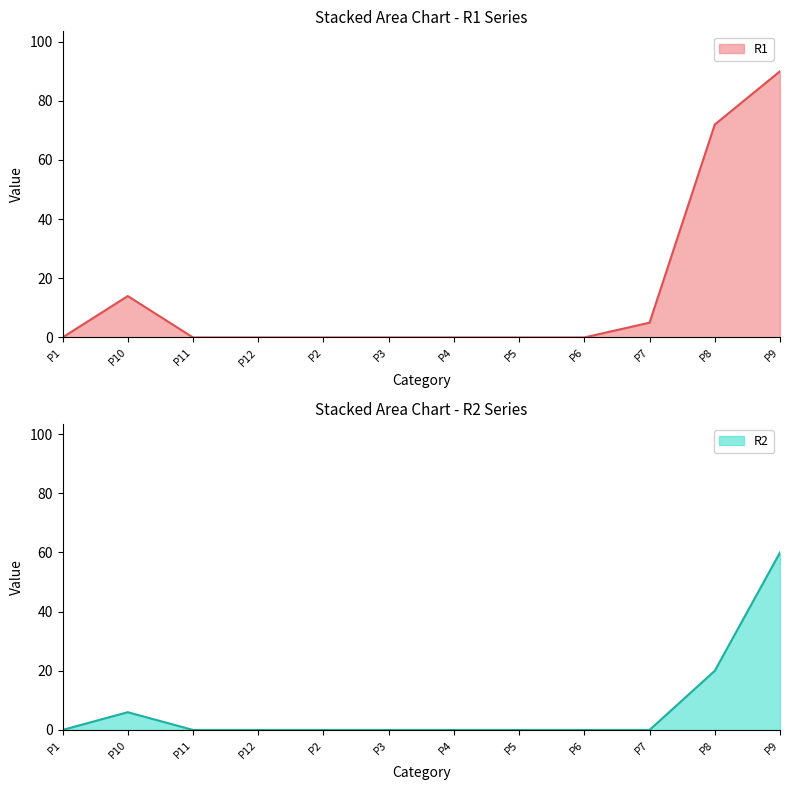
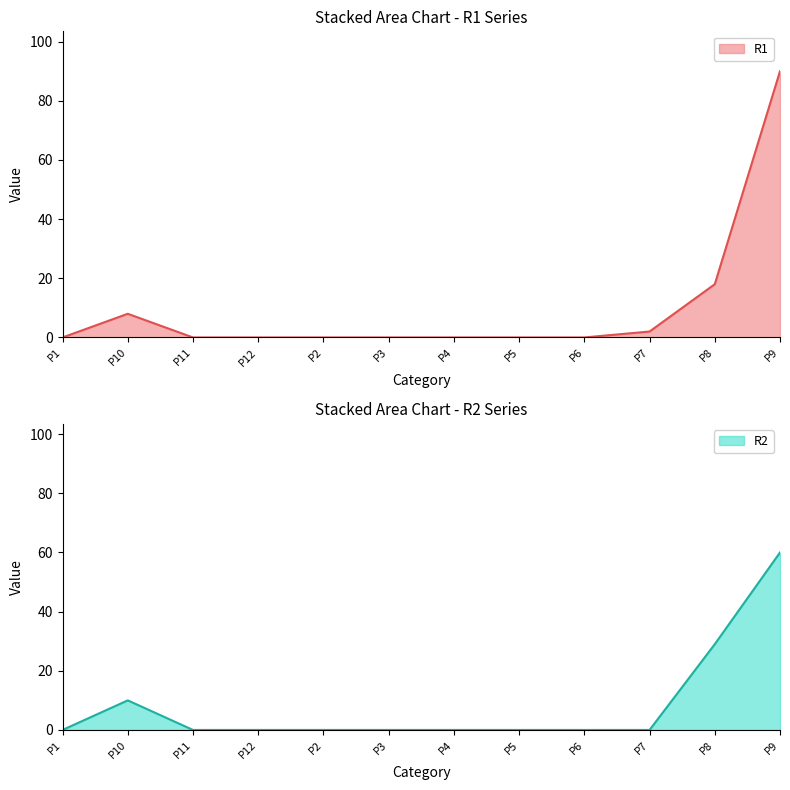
Stacked Area Chart - R1 Series, P10: 14 -> 8
Stacked Area Chart - R1 Series, P7: 5 -> 2
Stacked Area Chart - R1 Series, P8: 72 -> 18
Stacked Area Chart - R2 Series, P10: 6 -> 10
Stacked Area Chart - R2 Series, P8: 20 -> 29
